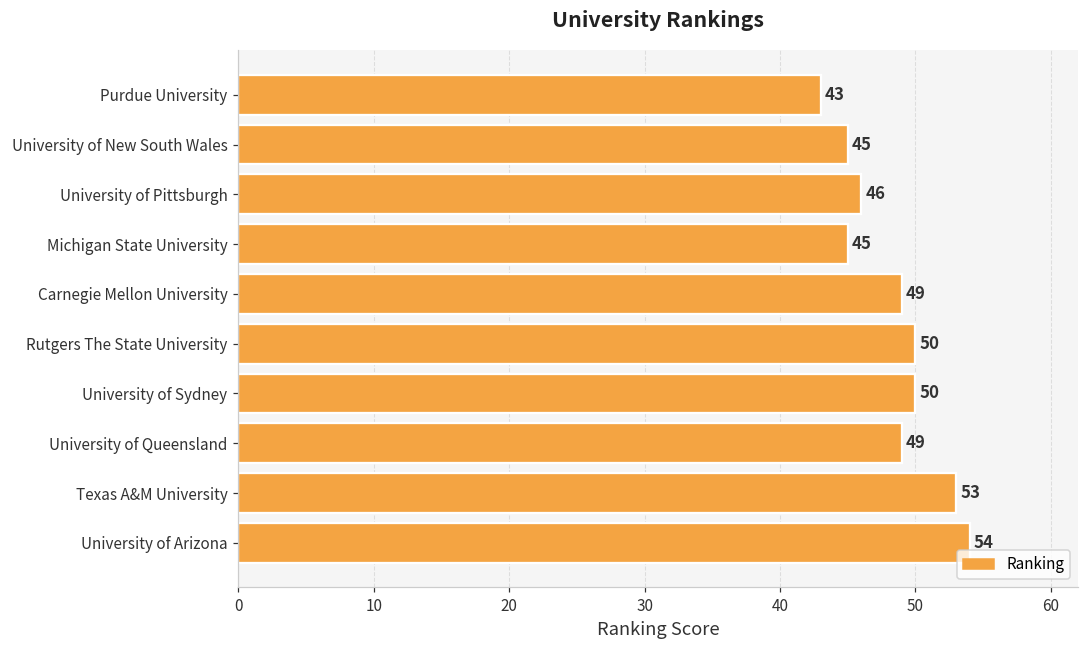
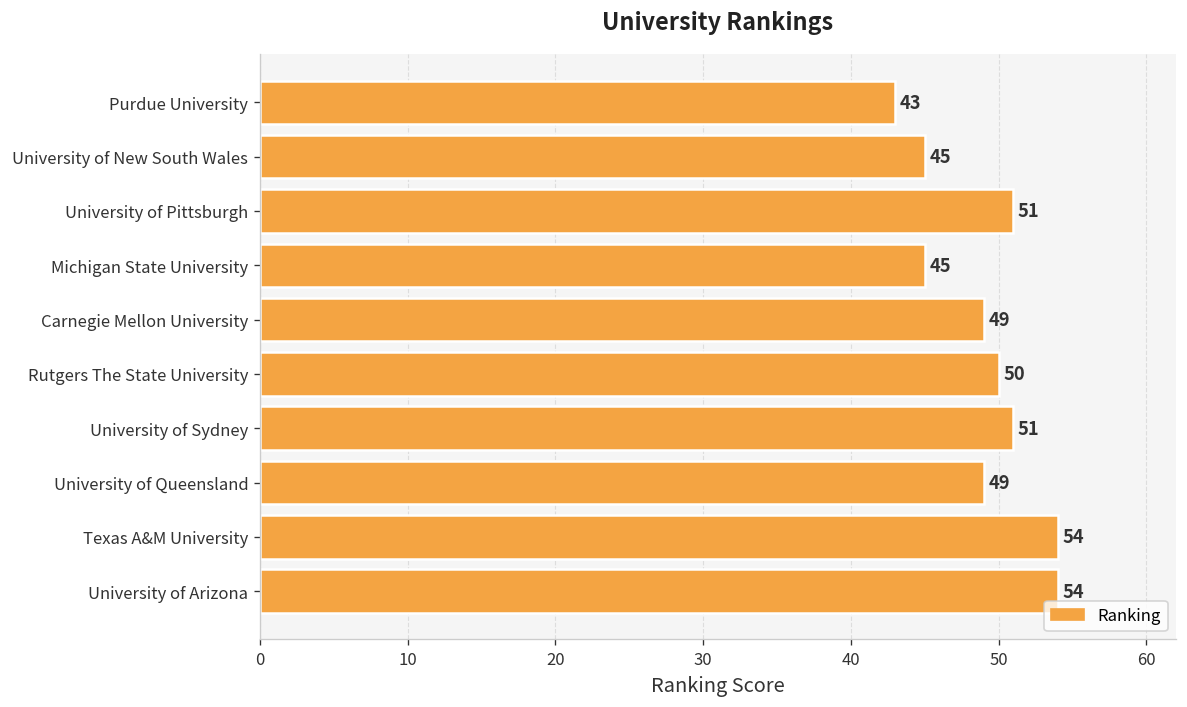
University of Pittsburgh: 46 -> 51
University of Sydney: 50 -> 51
Texas A&M University: 53 -> 54
